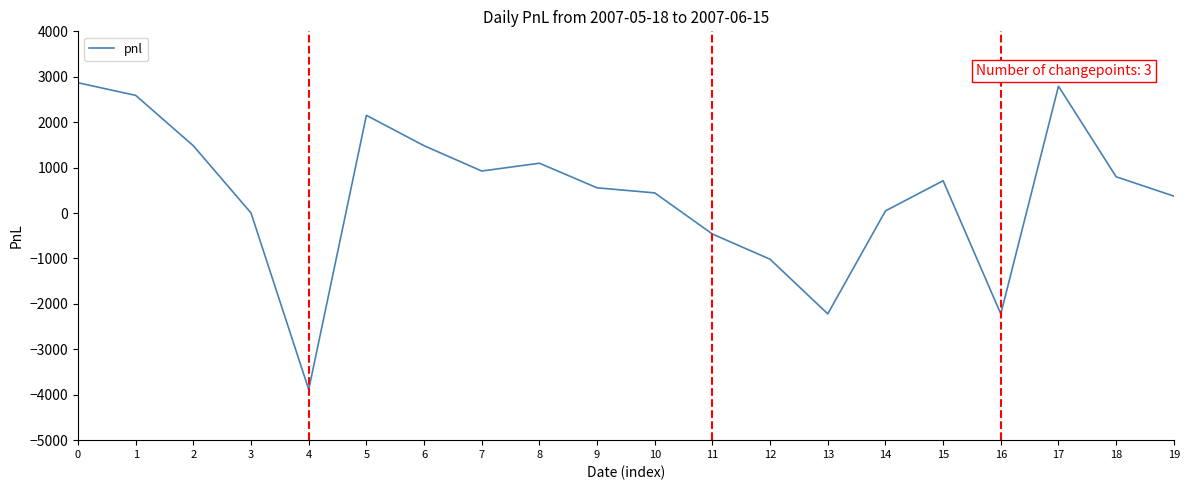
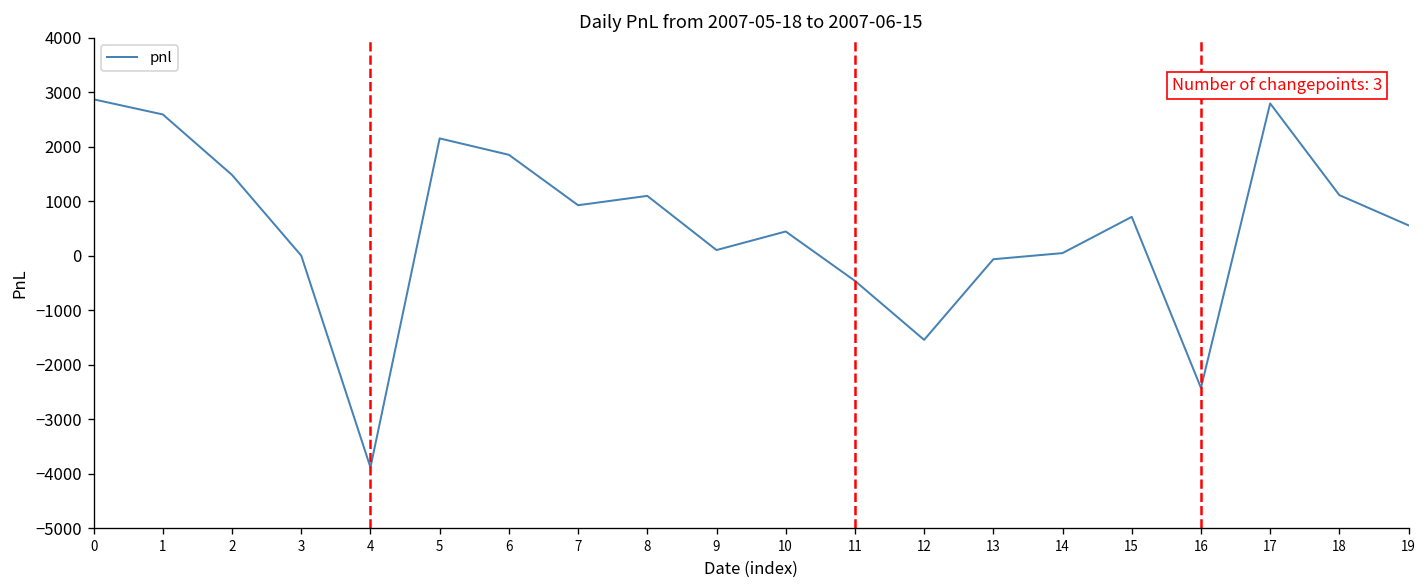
6: 1500 -> 1900
9: 600 -> 100
12: -1000 -> -1500
13: -2200 -> -100
16: -2200 -> -2400
18: 800 -> 1100
19: 400 -> 600
